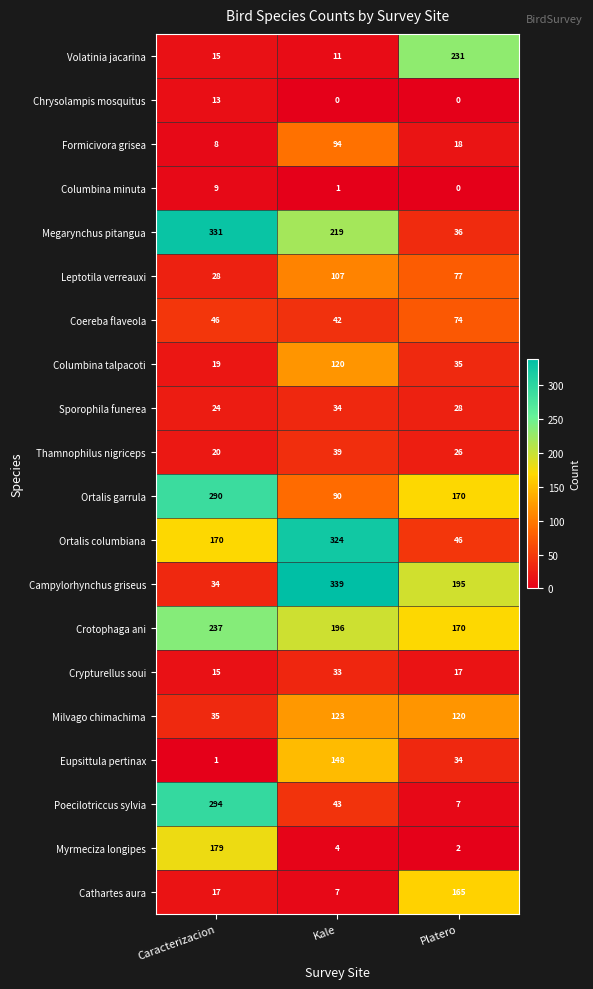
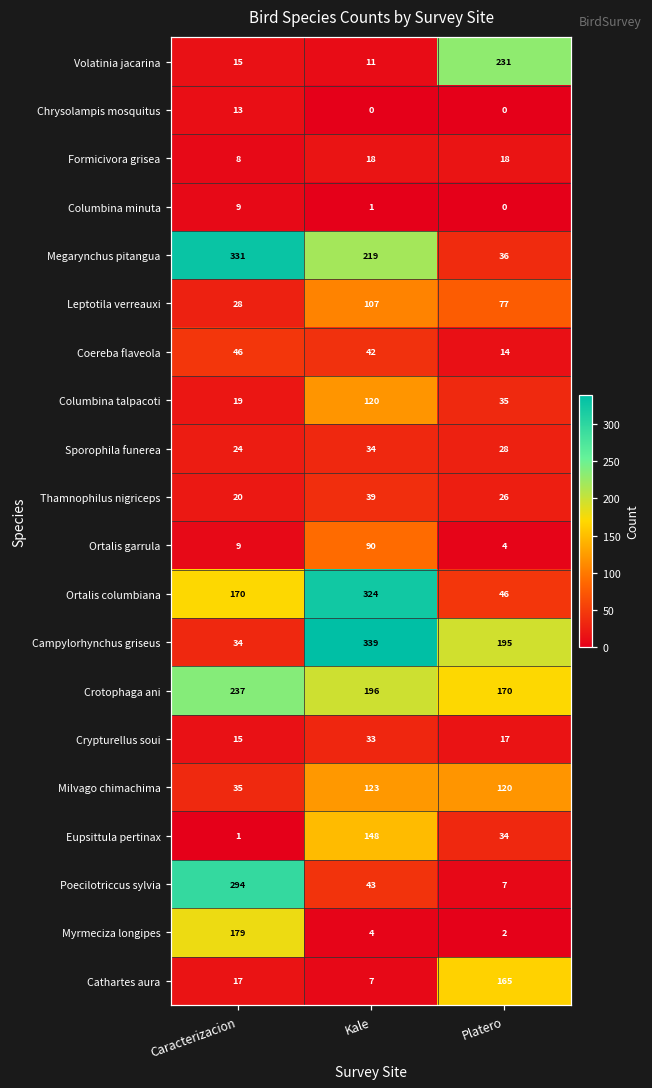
Formicivora grisea, Kale: 94 -> 18
Coereba flaveola, Platero: 74 -> 14
Ortalis garrula, Caracterizacion: 290 -> 9
Ortalis garrula, Platero: 170 -> 4
